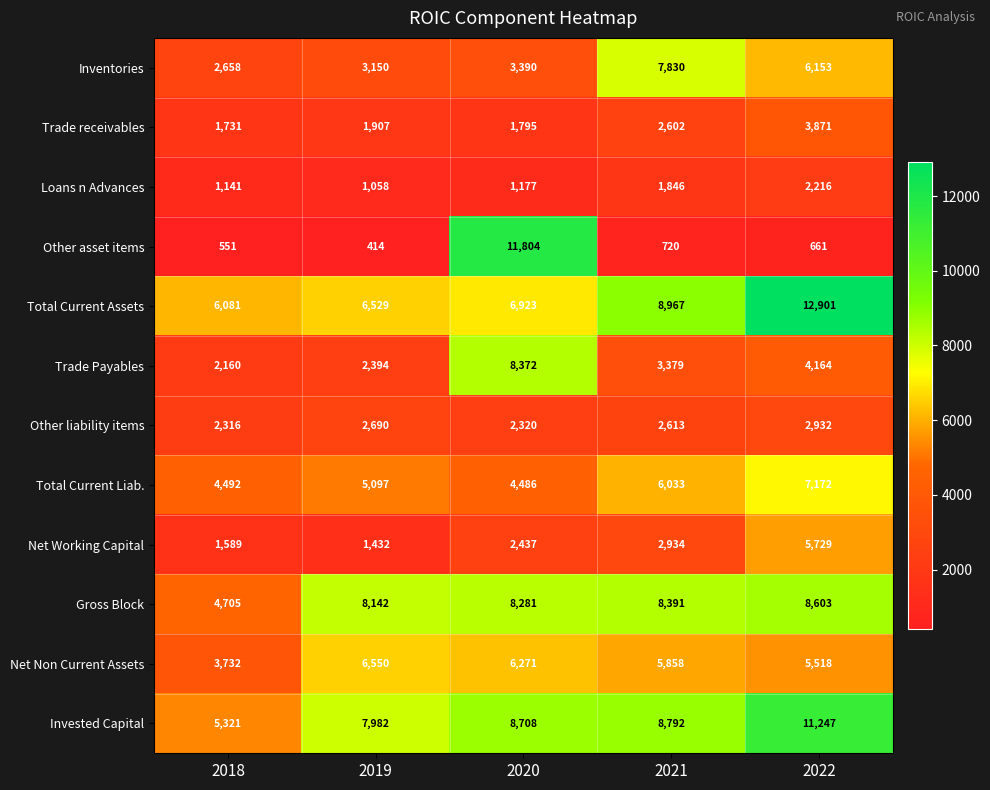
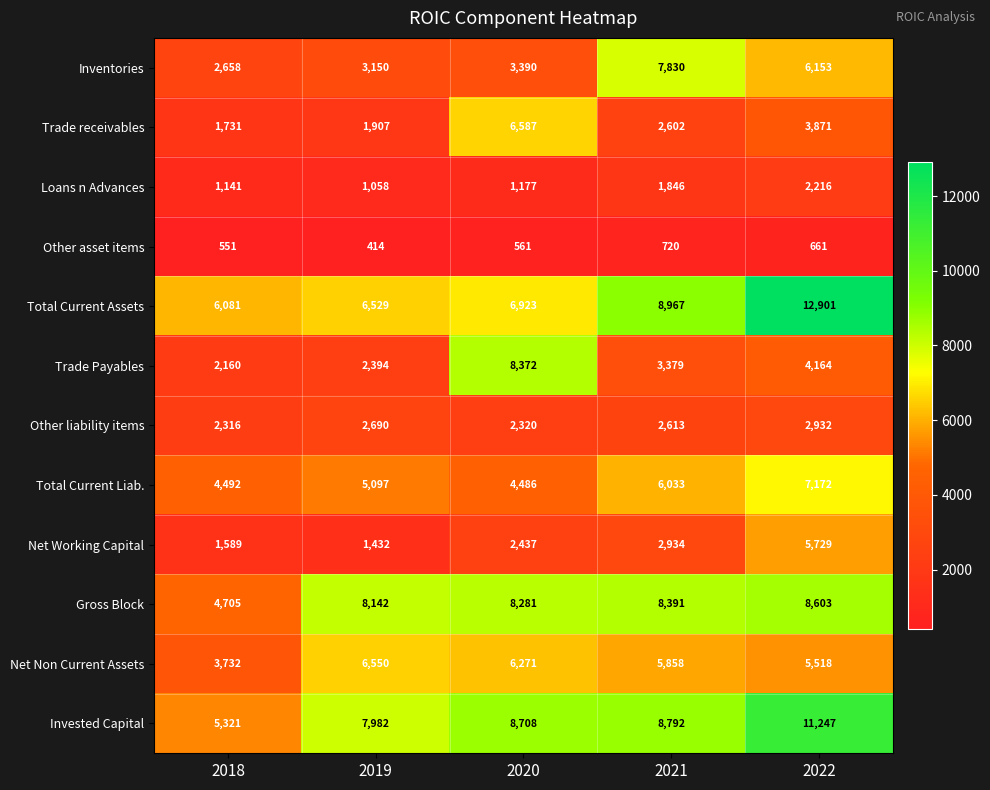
Trade receivables, 2020: 1,795 -> 6,587
Other asset items, 2020: 11,804 -> 561
